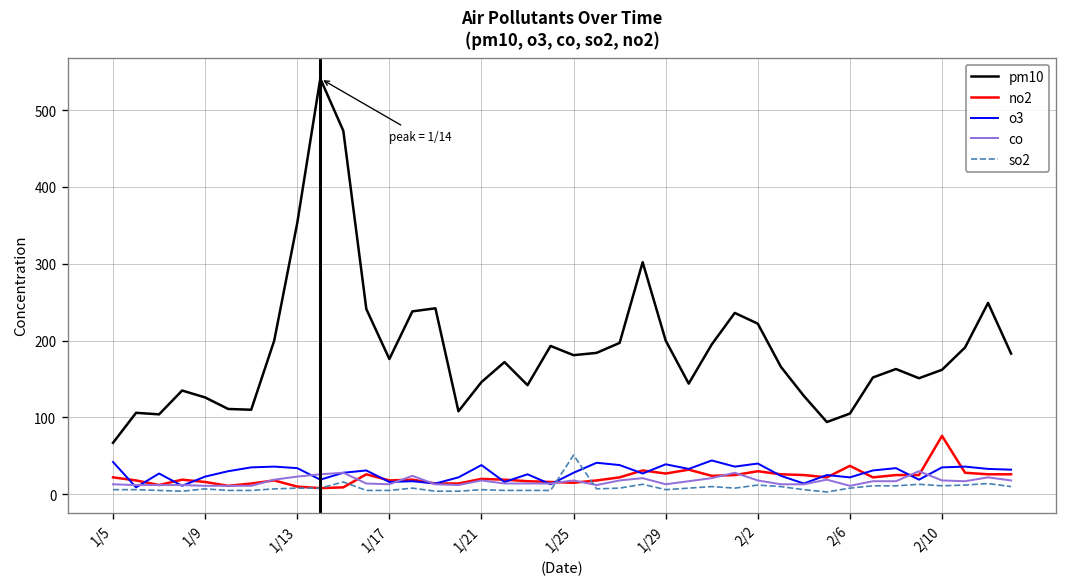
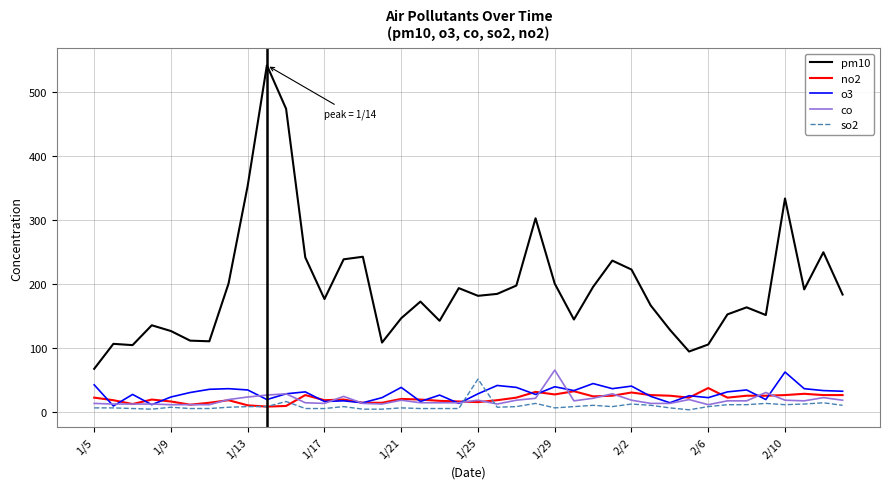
co, 1/29: 10 -> 70
pm10, 2/10: 160 -> 330
no2, 2/10: 80 -> 30
o3, 2/10: 40 -> 60
